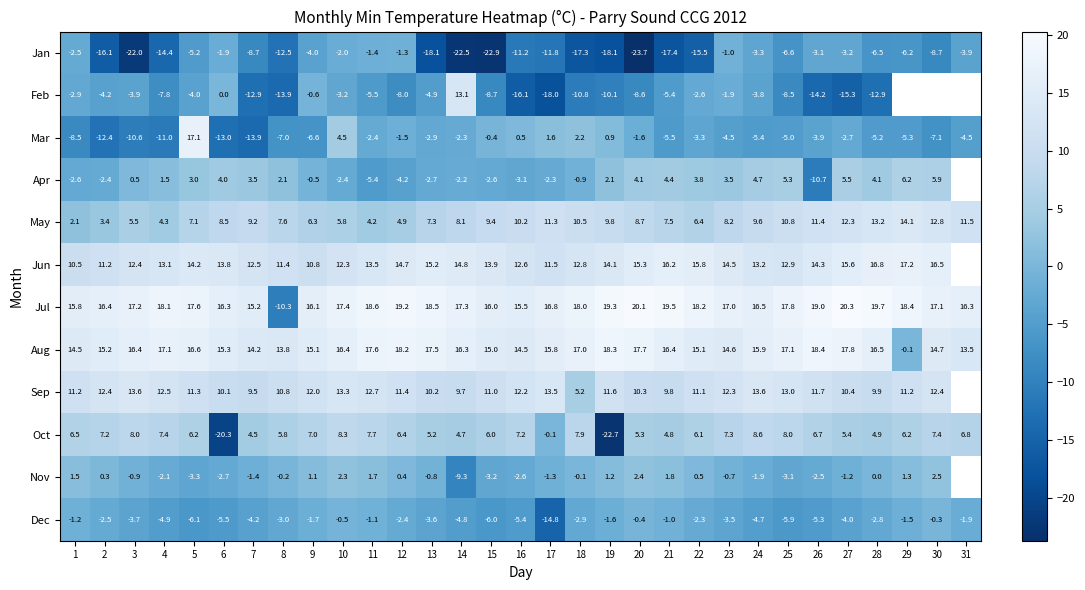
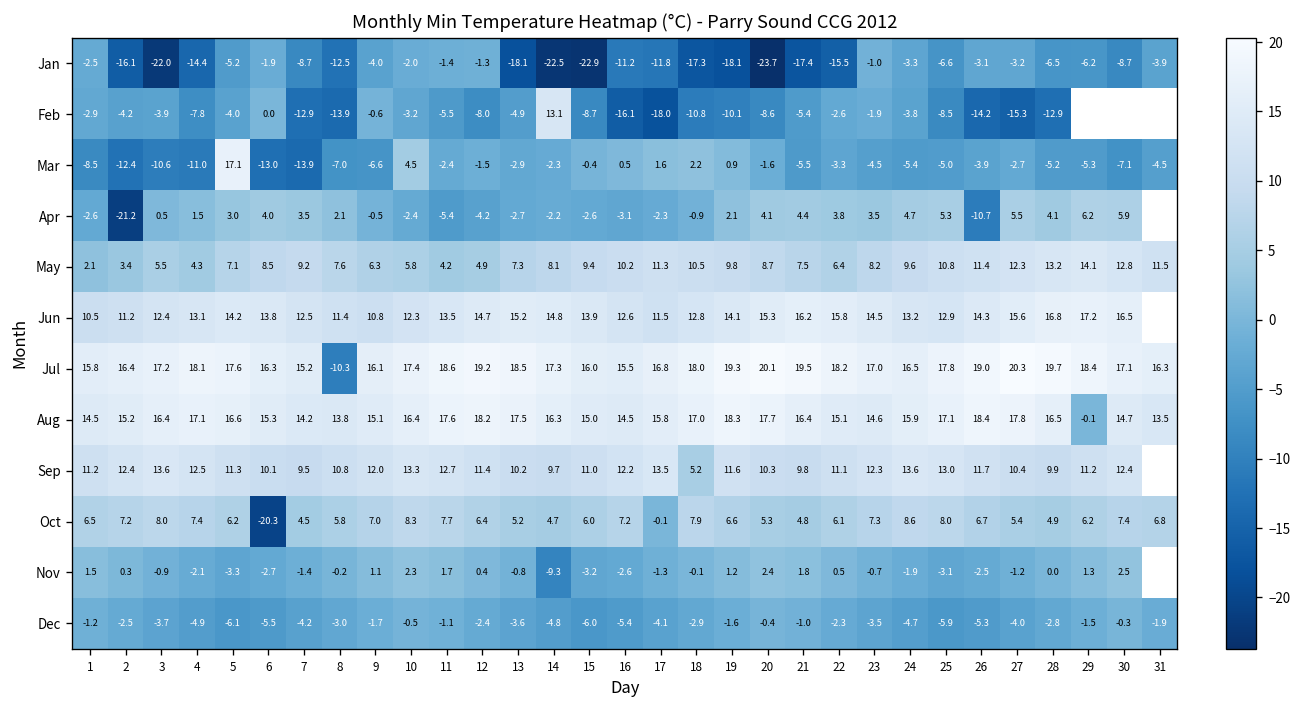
Apr, 2: -2.4 -> -21.2
Oct, 19: -22.7 -> 6.6
Dec, 17: -14.8 -> -4.1
